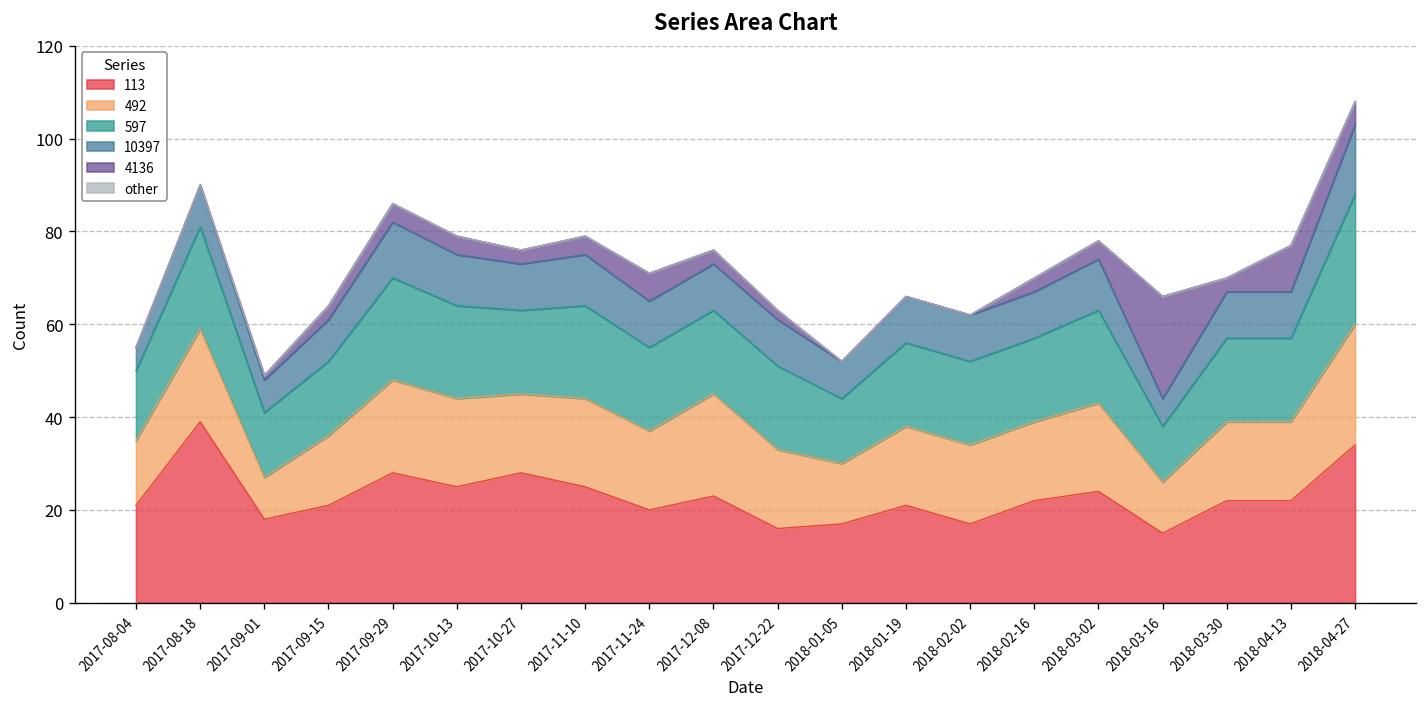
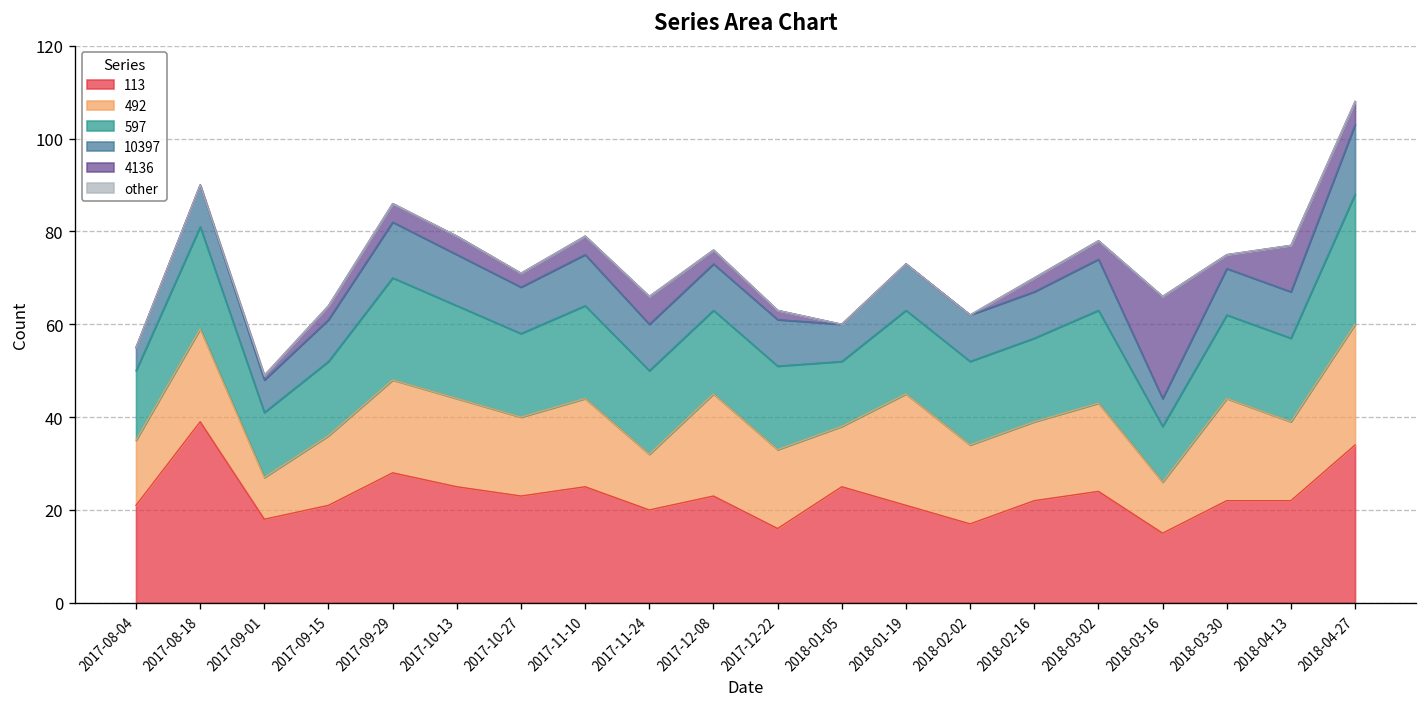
113, 2017-10-27: 28 -> 23
492, 2017-11-24: 17 -> 12
113, 2018-01-05: 17 -> 25
492, 2018-01-19: 17 -> 24
492, 2018-03-30: 17 -> 22
